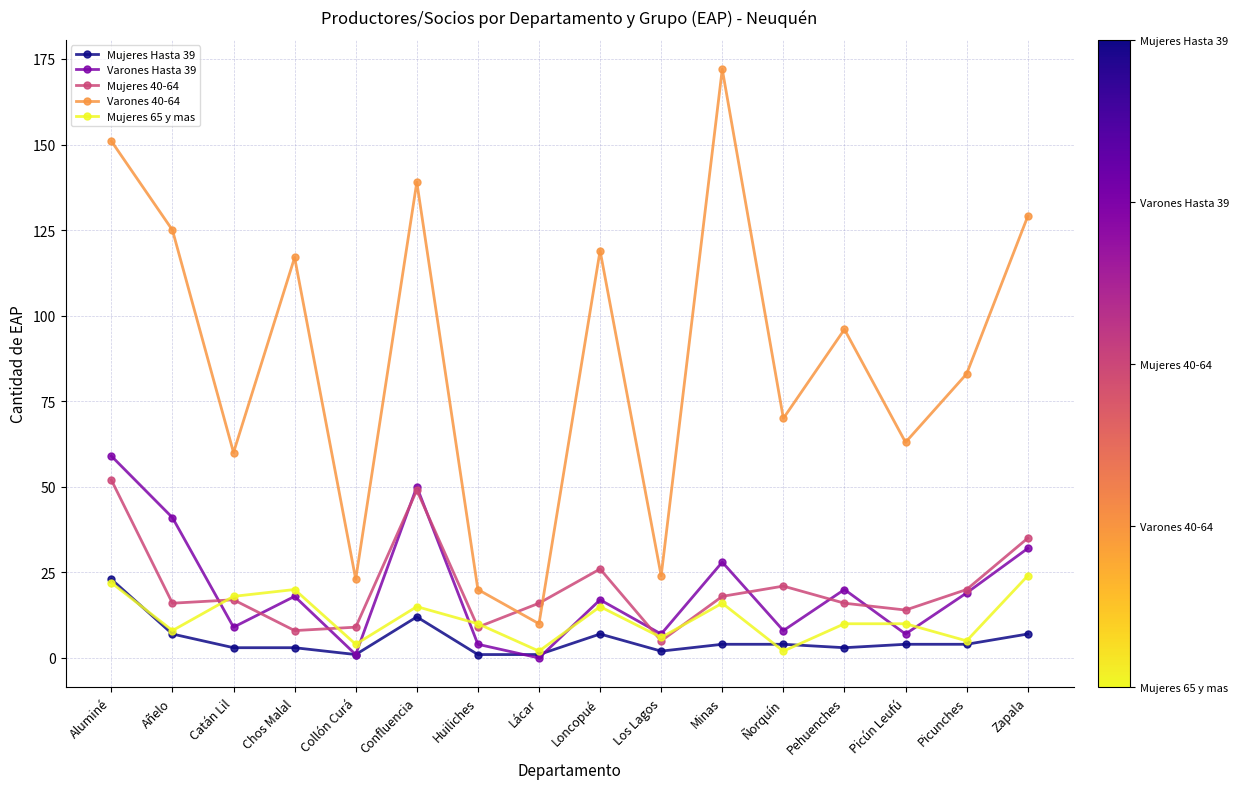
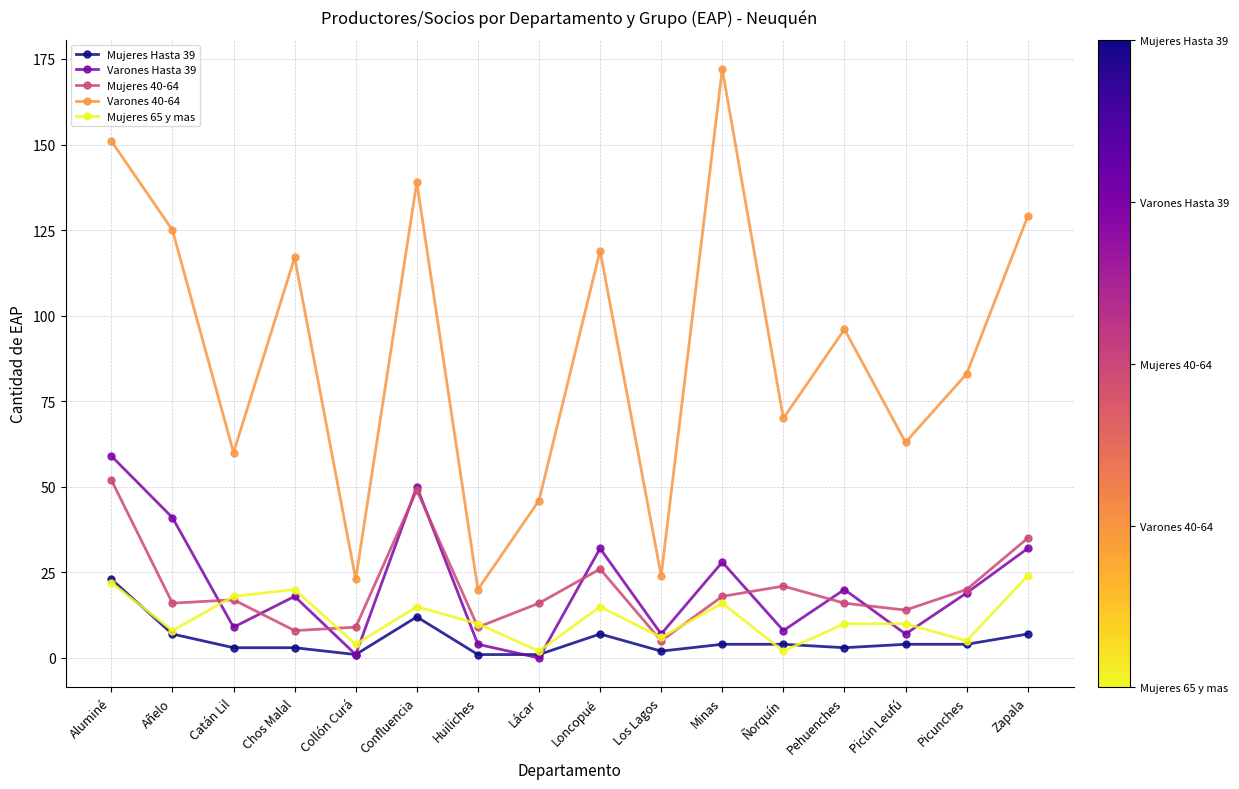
Varones 40-64, Lácar: 10 -> 46
Varones Hasta 39, Loncopué: 17 -> 32
